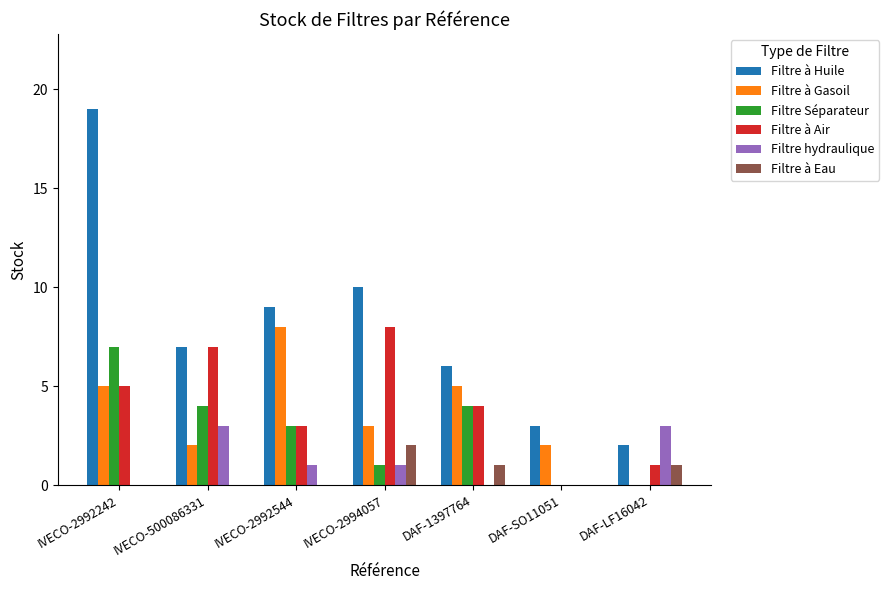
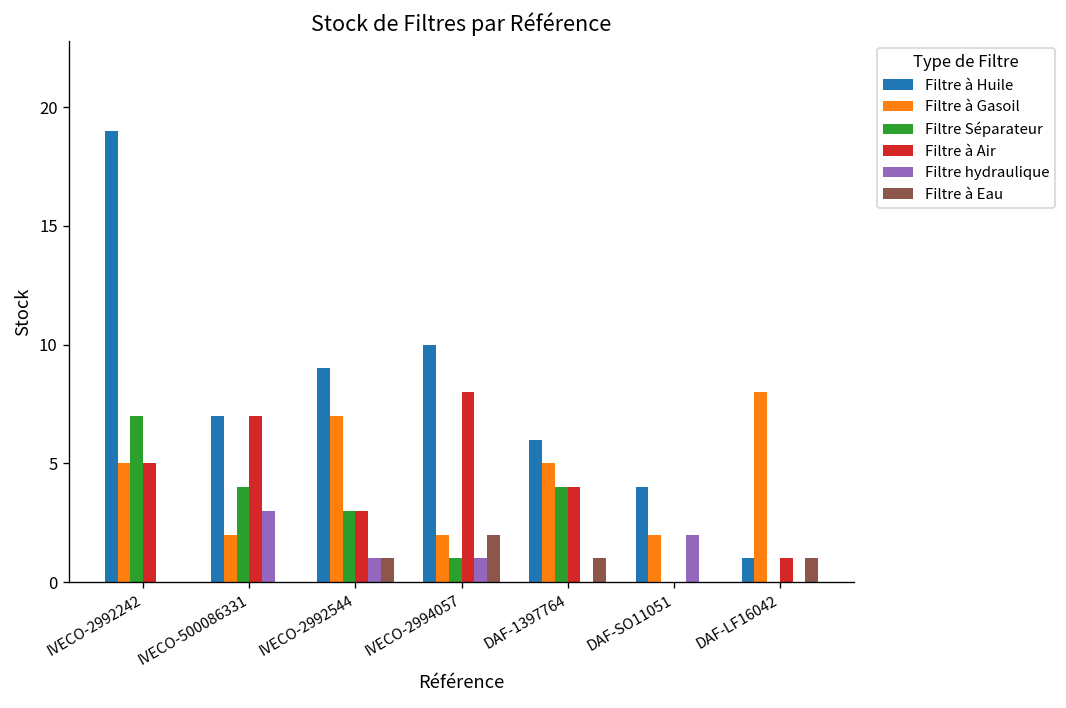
Filtre à Gasoil, IVECO-2992544: 8 -> 7
Filtre à Eau, IVECO-2992544: 0 -> 1
Filtre à Gasoil, IVECO-2994057: 3 -> 2
Filtre à Huile, DAF-SO11051: 3 -> 4
Filtre hydraulique, DAF-SO11051: 0 -> 2
Filtre à Huile, DAF-LF16042: 2 -> 1
Filtre à Gasoil, DAF-LF16042: 0 -> 8
Filtre hydraulique, DAF-LF16042: 3 -> 0
